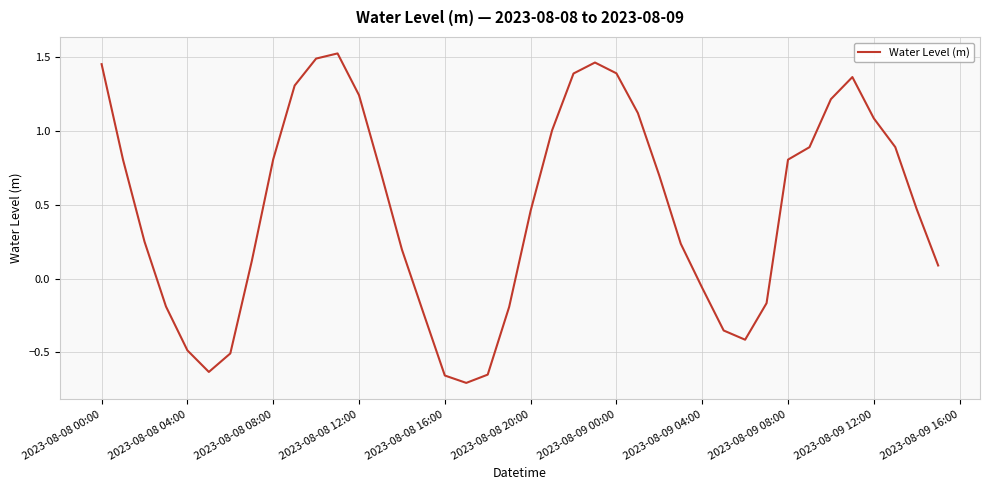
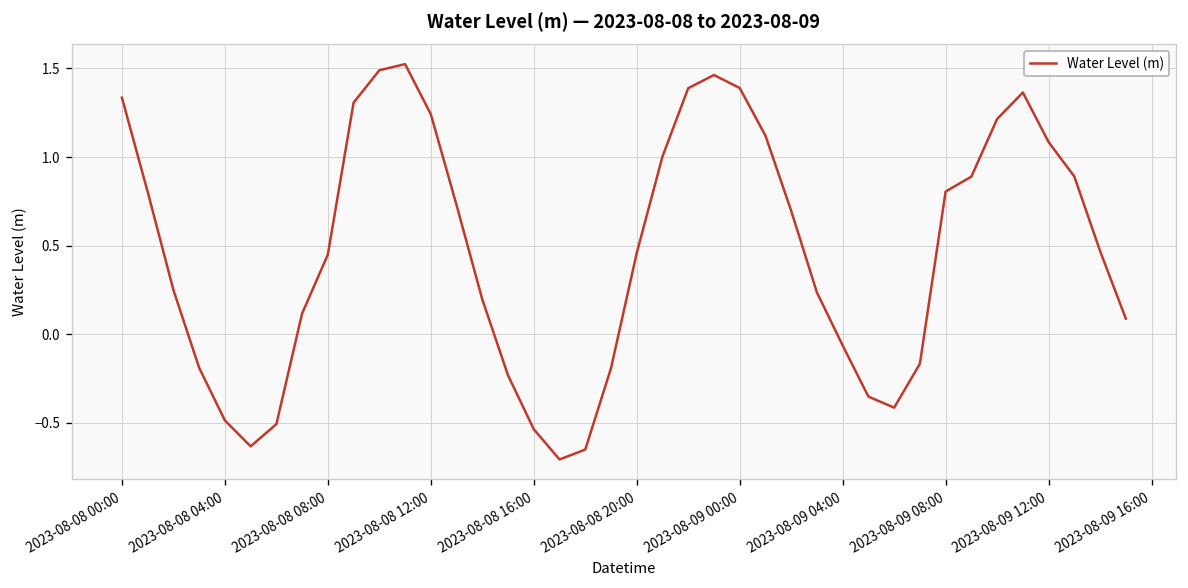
2023-08-08 00:00: 1.45 -> 1.33
2023-08-08 08:00: 0.81 -> 0.45
2023-08-08 16:00: -0.66 -> -0.54
